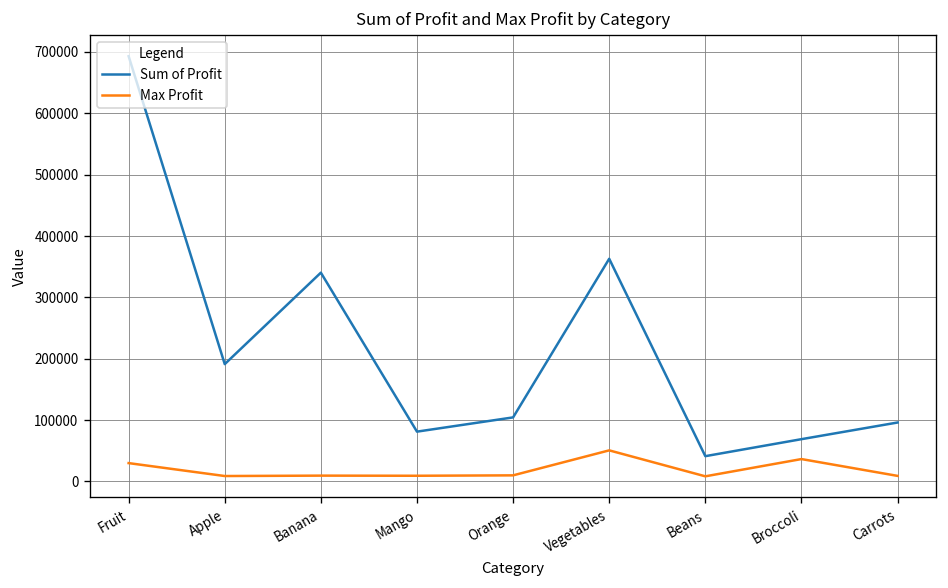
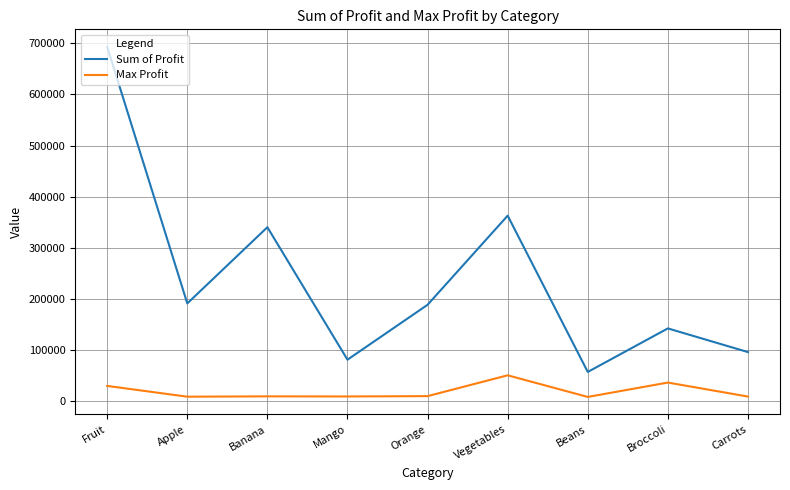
Sum of Profit, Orange: 100000 -> 190000
Sum of Profit, Beans: 40000 -> 60000
Sum of Profit, Broccoli: 70000 -> 140000
